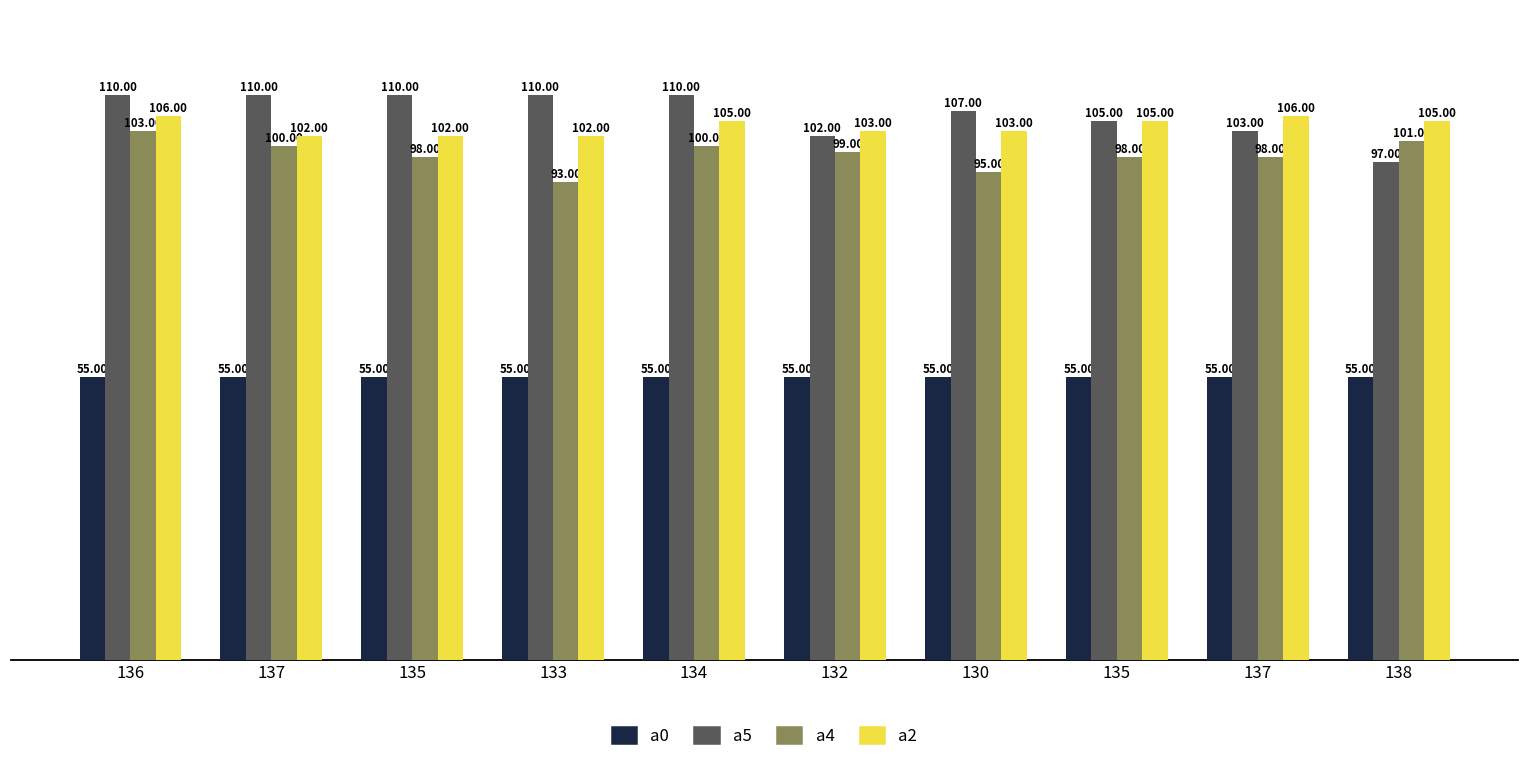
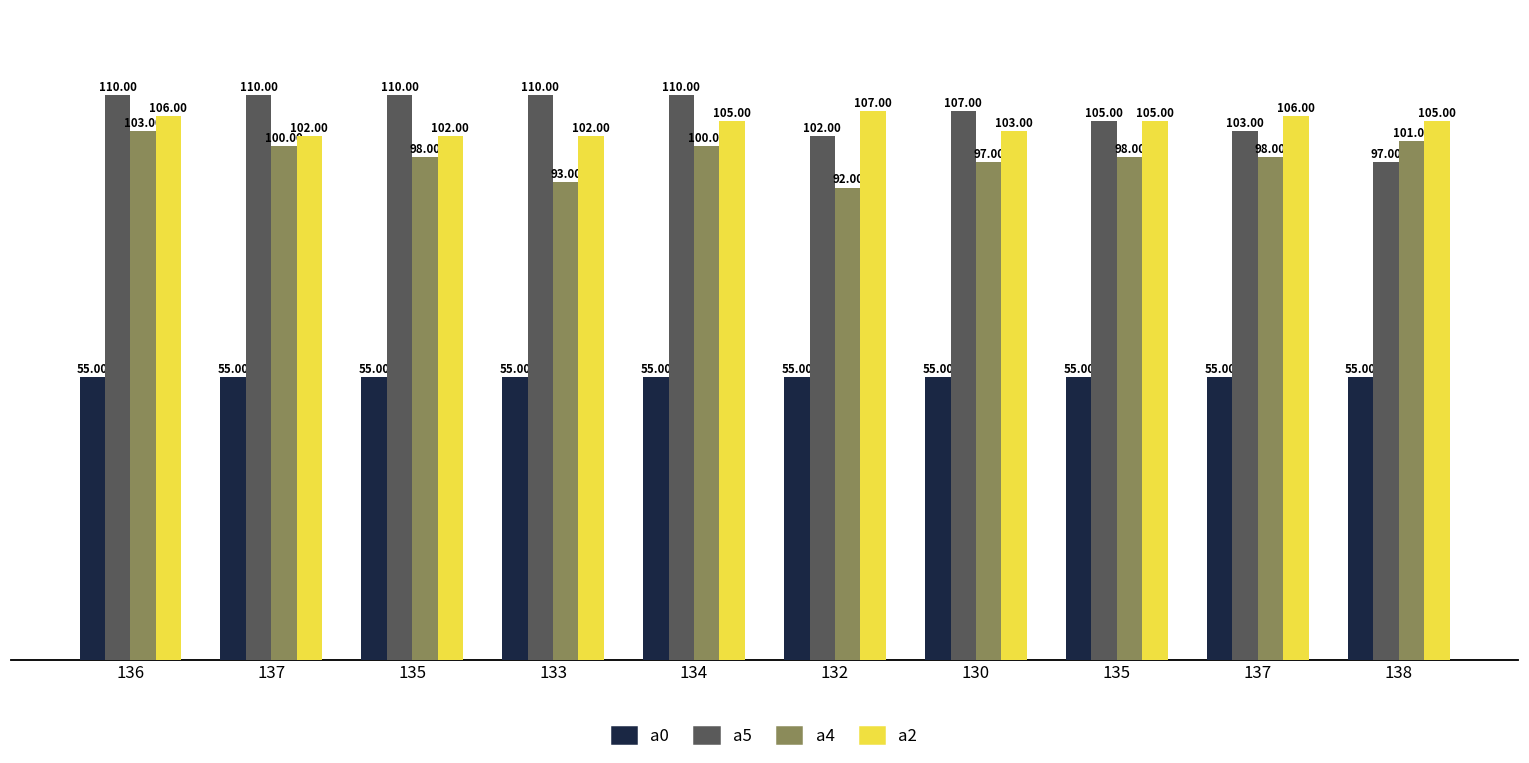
a4, 132: 99.00 -> 92.00
a2, 132: 103.00 -> 107.00
a4, 130: 95.00 -> 97.00
